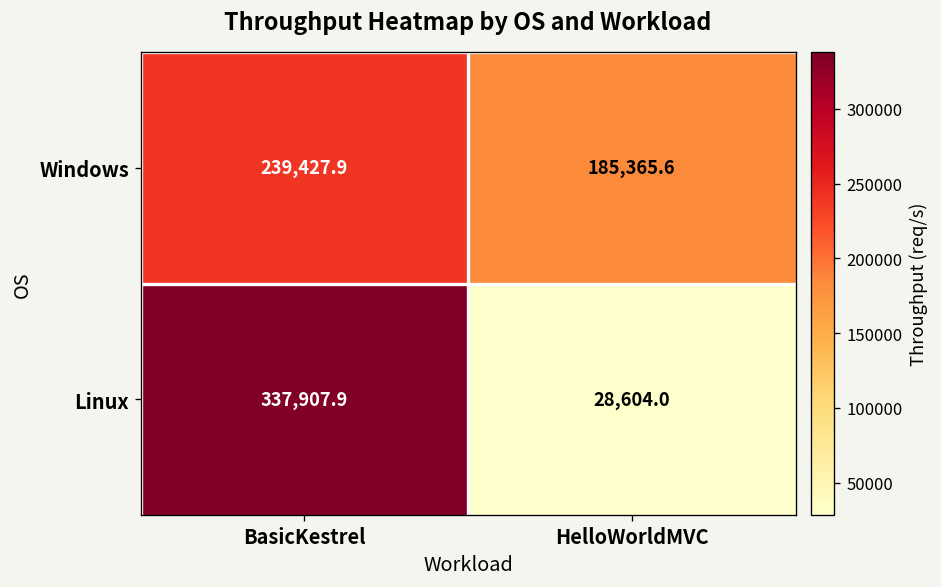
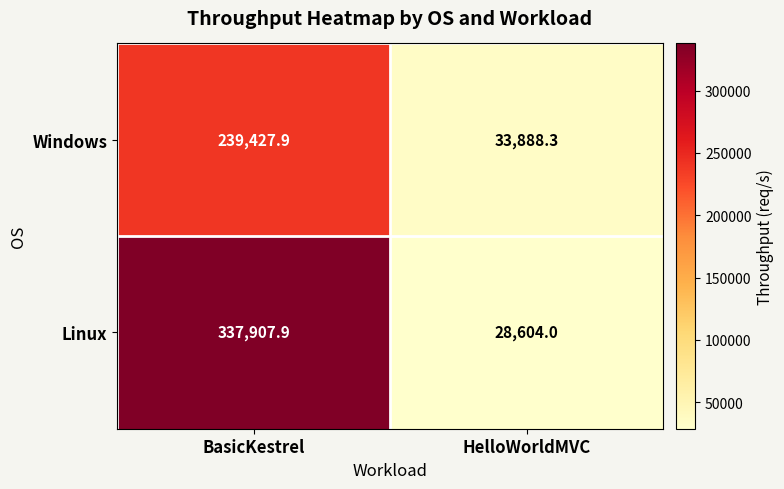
Windows, HelloWorldMVC: 185,365.6 -> 33,888.3
